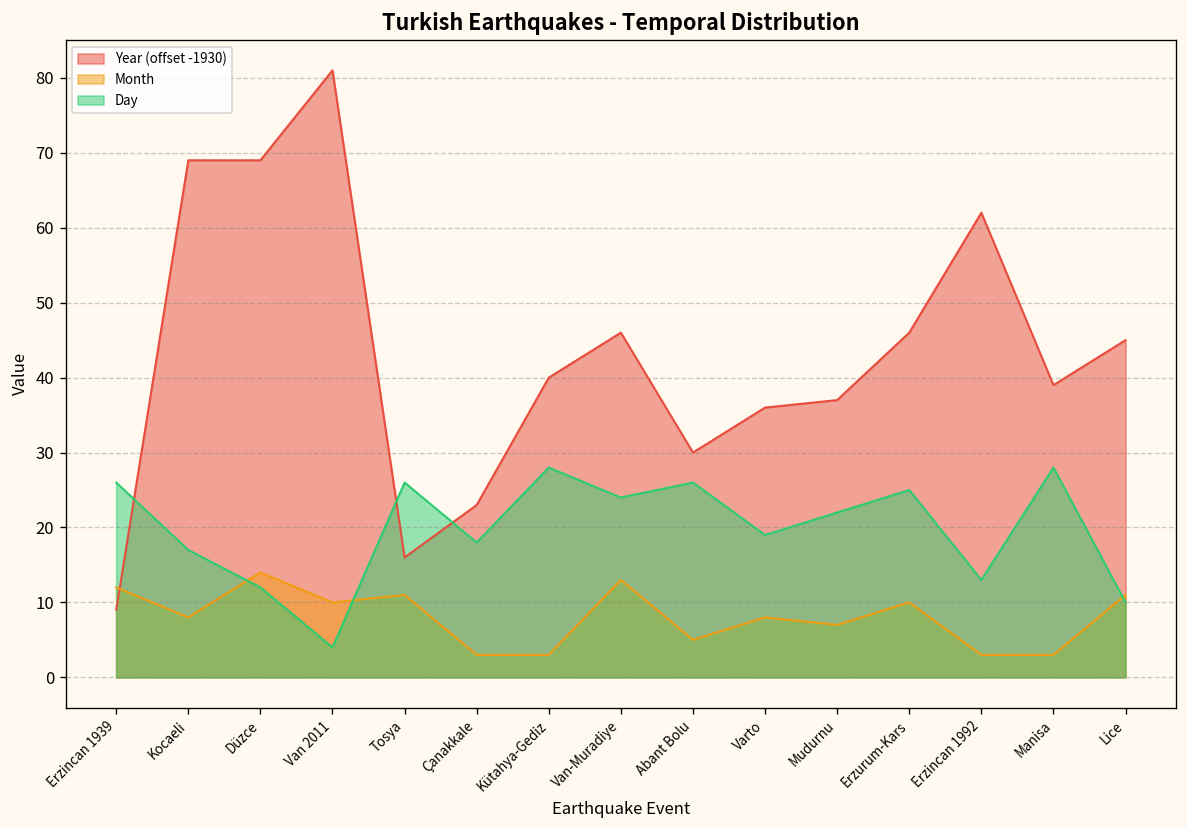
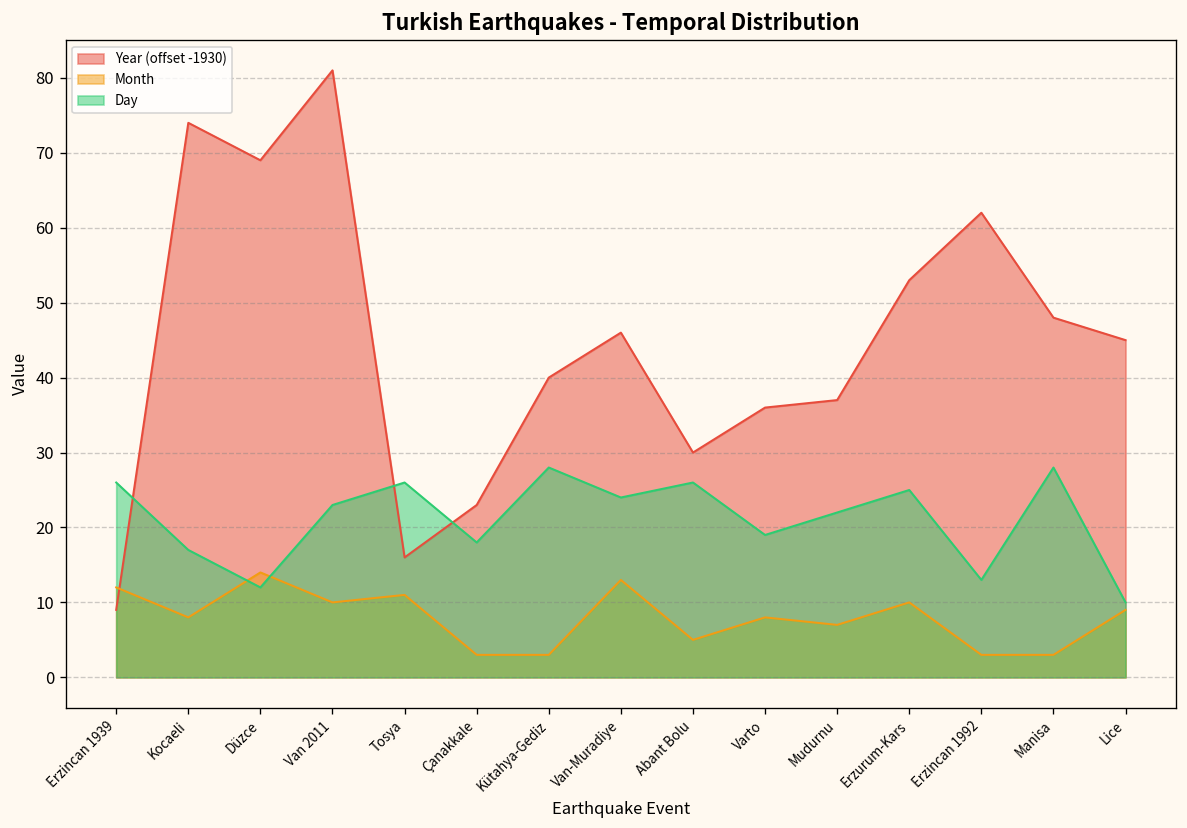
Year (offset -1930), Kocaeli: 69 -> 74
Day, Van 2011: 4 -> 23
Year (offset -1930), Erzurum-Kars: 46 -> 53
Year (offset -1930), Manisa: 39 -> 48
Month, Lice: 11 -> 9
